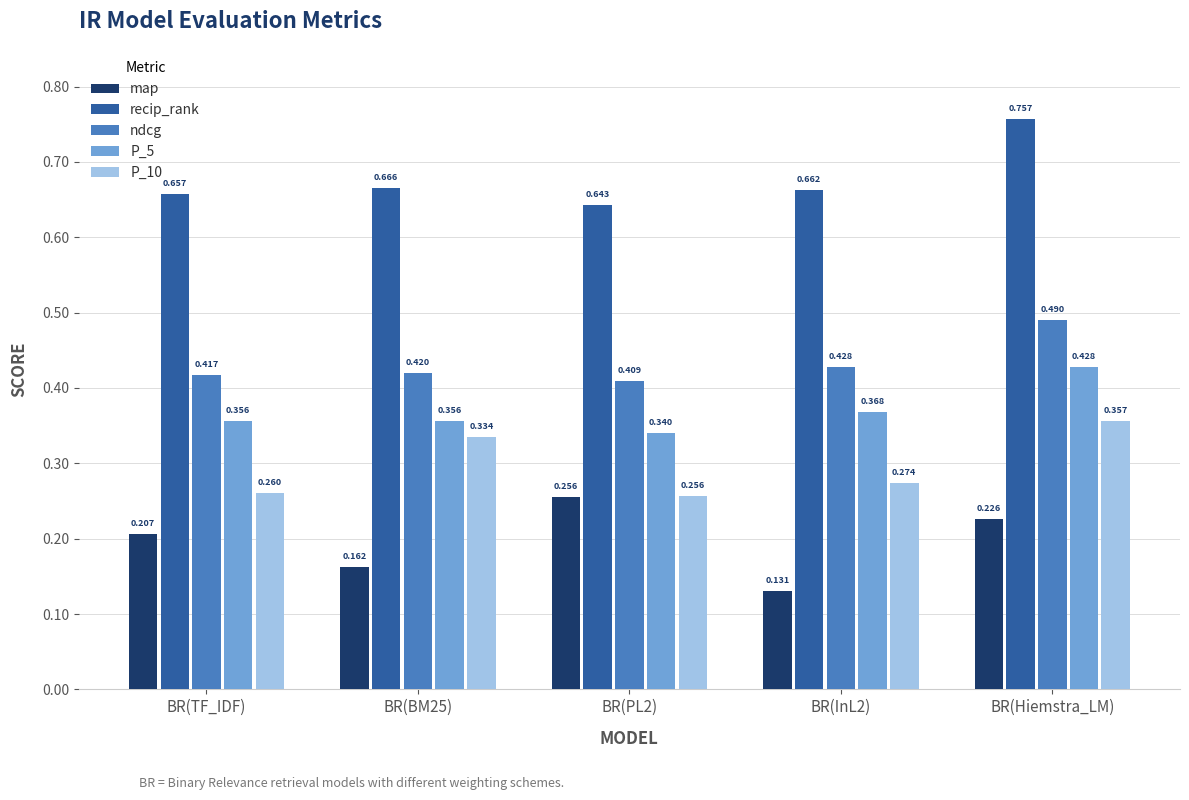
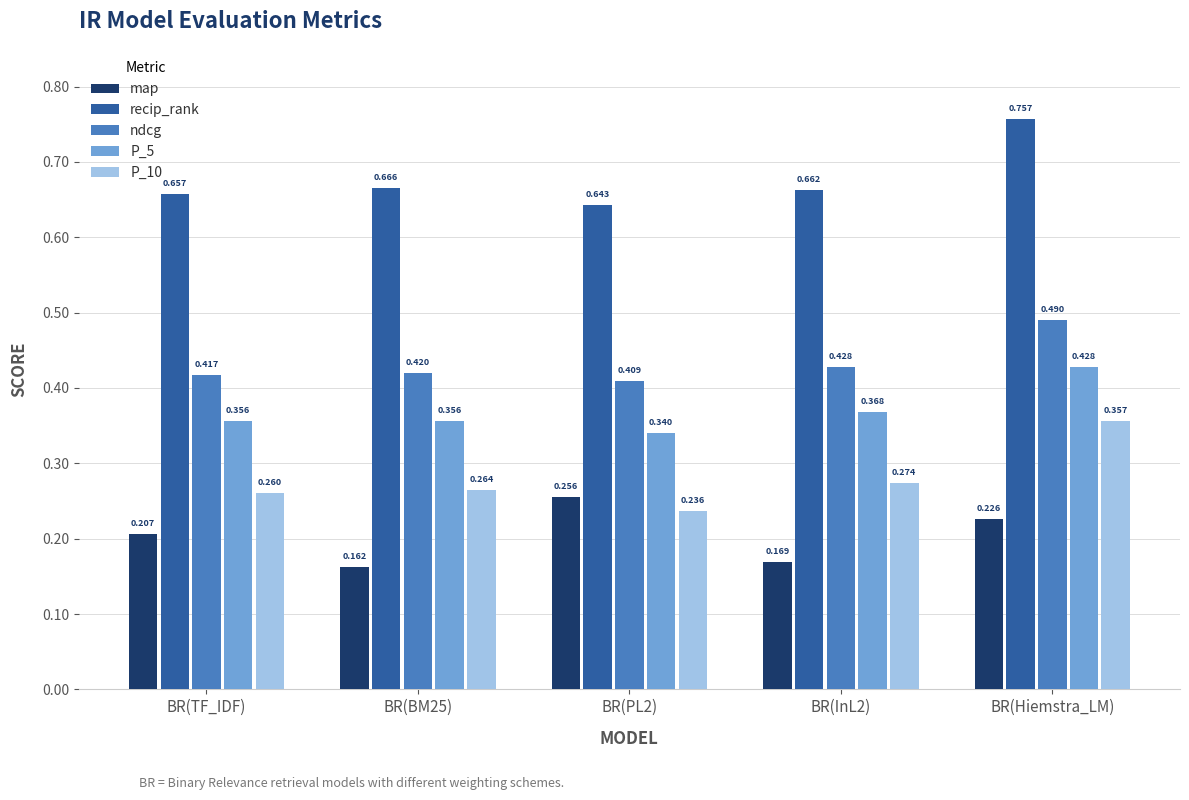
P_10, BR(BM25): 0.334 -> 0.264
P_10, BR(PL2): 0.256 -> 0.236
map, BR(InL2): 0.131 -> 0.169
